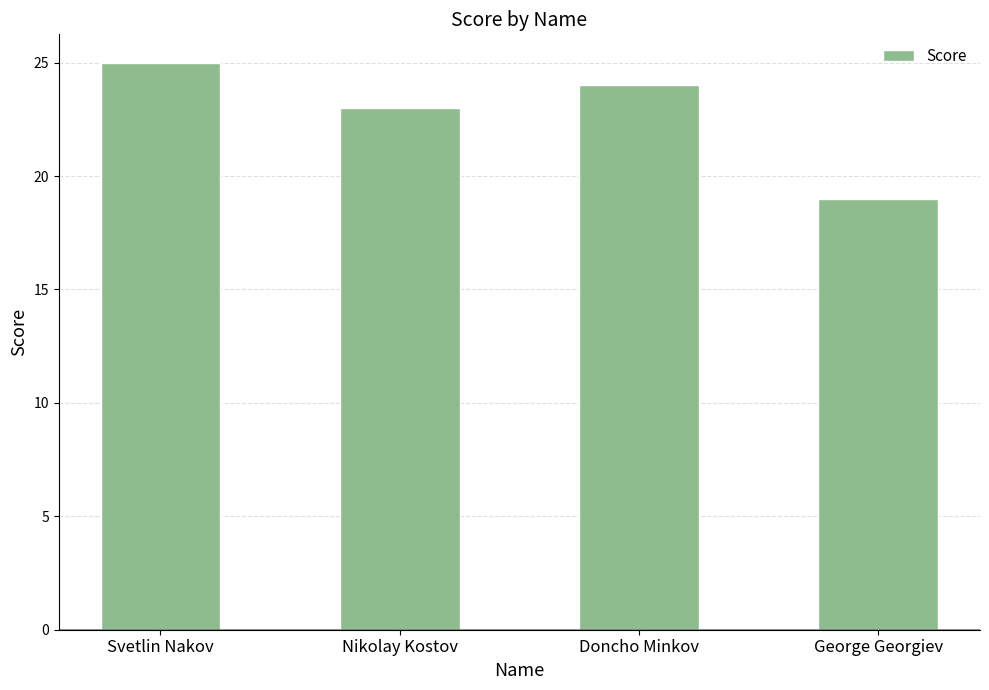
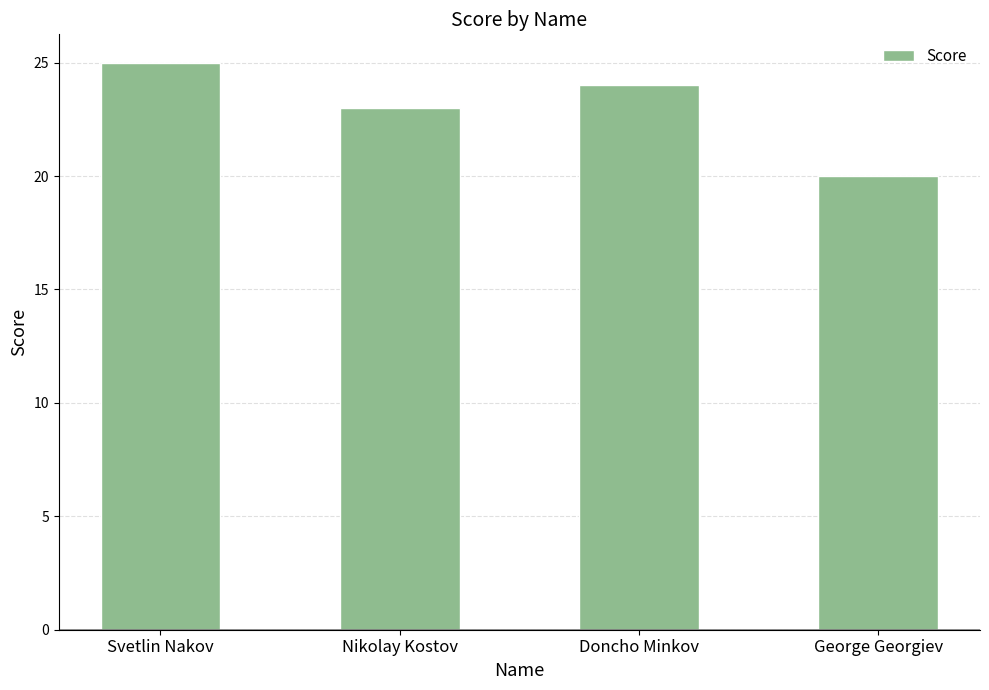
George Georgiev: 19 -> 20
